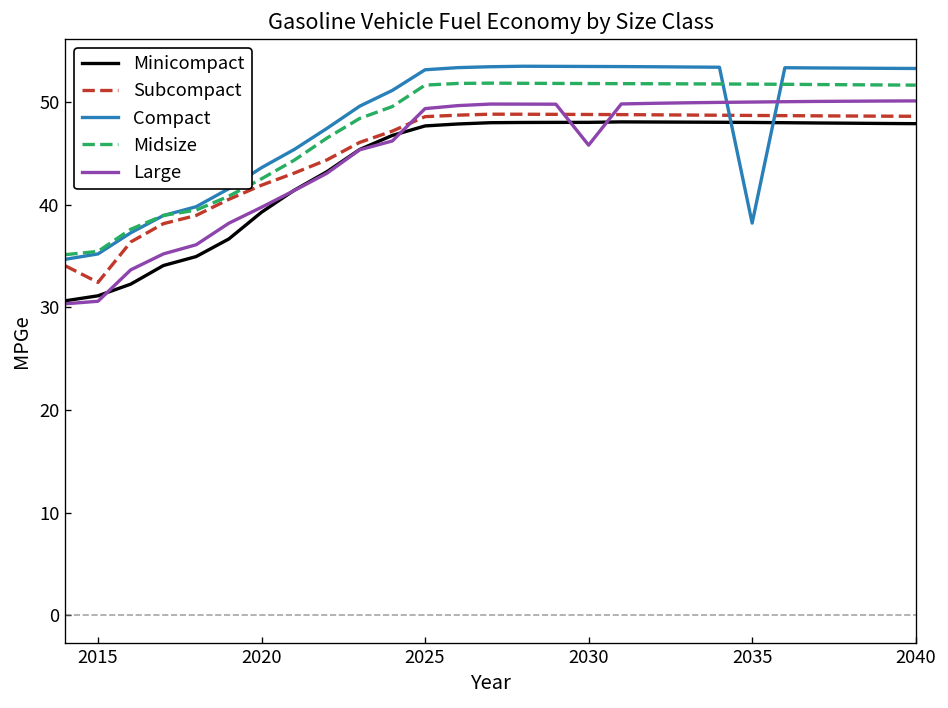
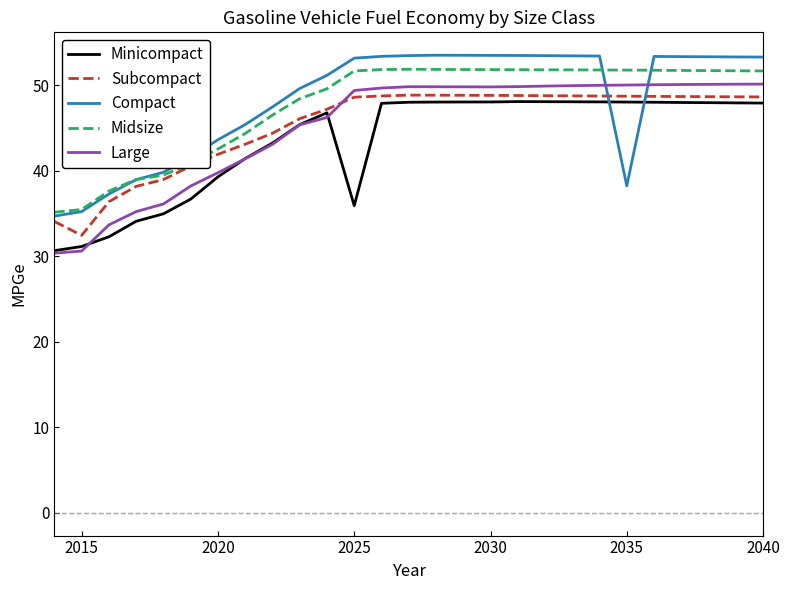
Minicompact, 2025: 48 -> 36
Large, 2030: 46 -> 50
